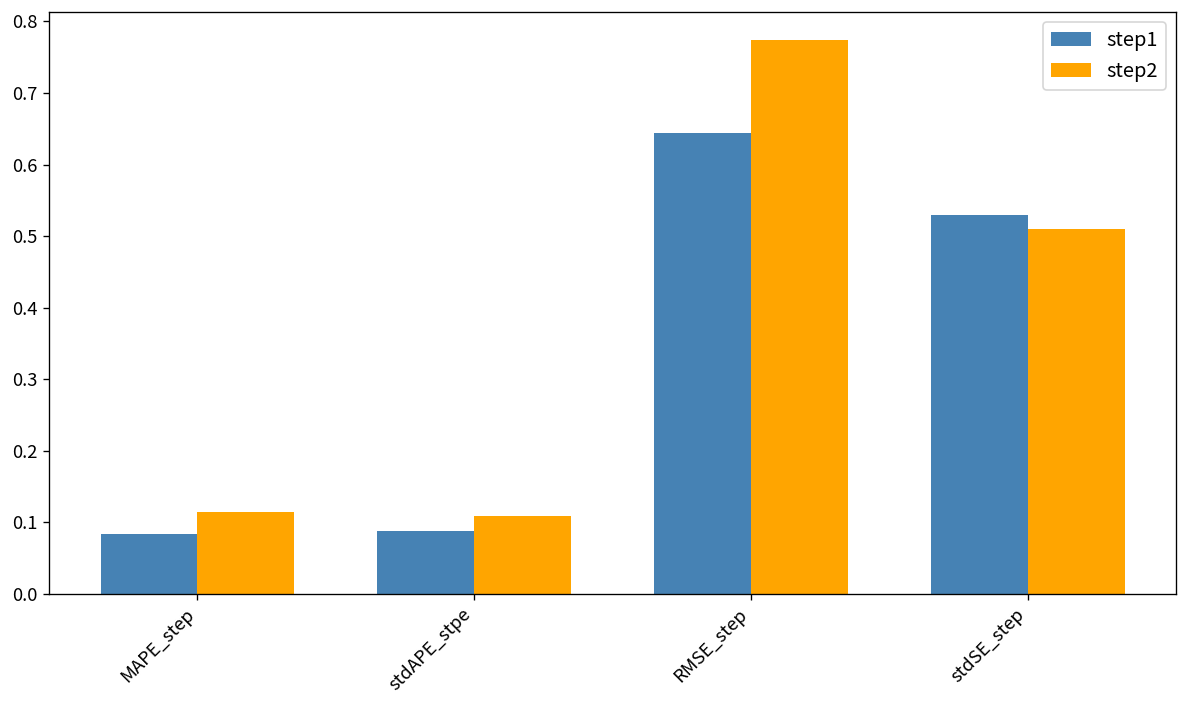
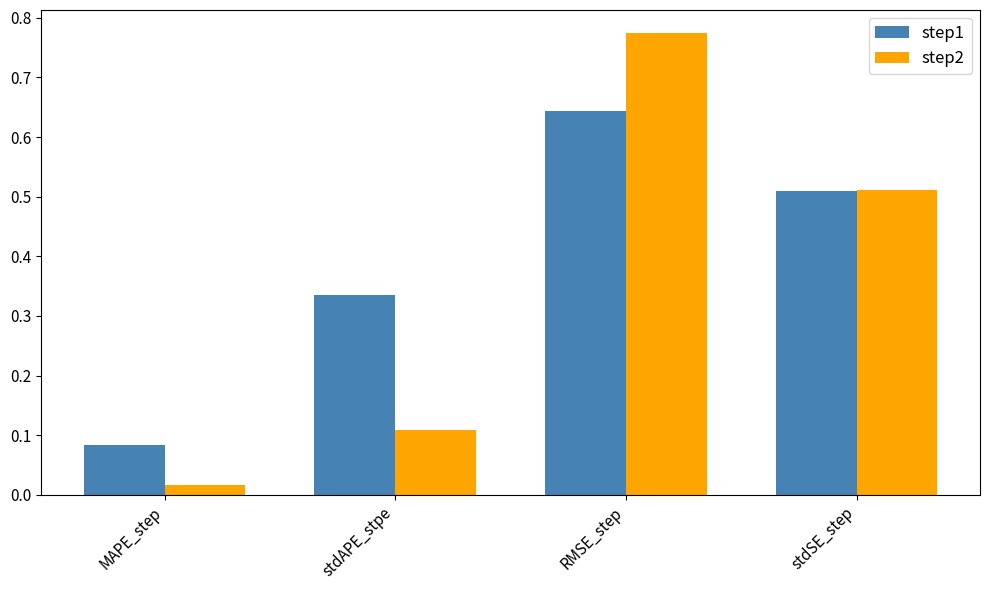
step2, MAPE_step: 0.11 -> 0.02
step1, stdAPE_stpe: 0.09 -> 0.33
step1, stdSE_step: 0.53 -> 0.51
